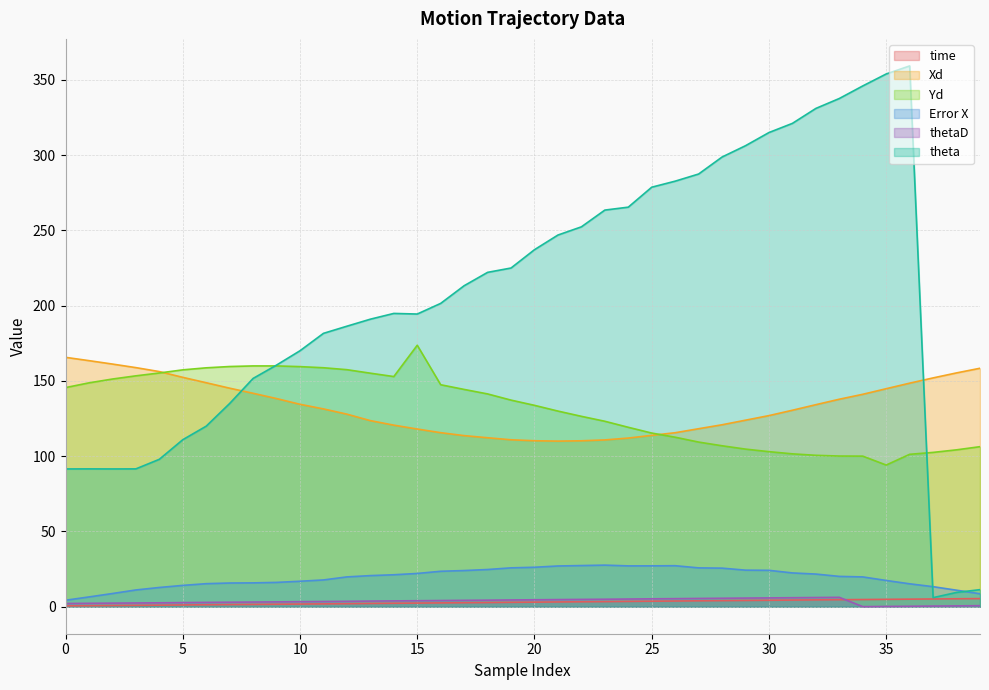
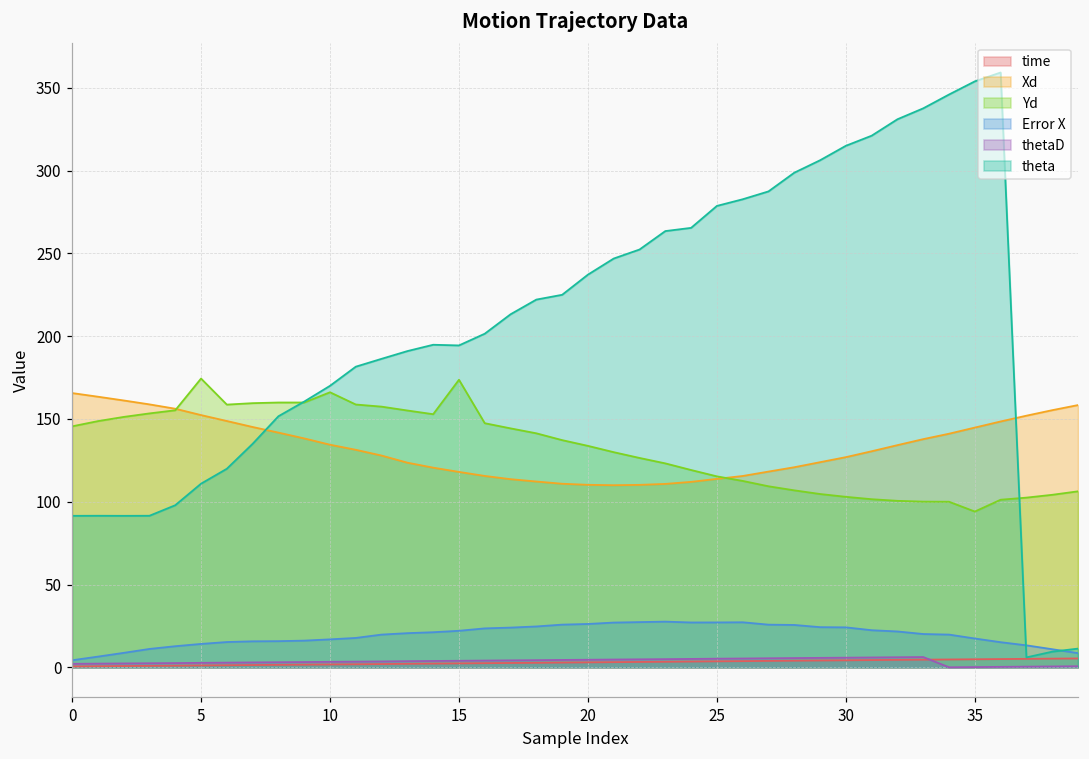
Yd, 5: 157 -> 174
Yd, 10: 159 -> 166
